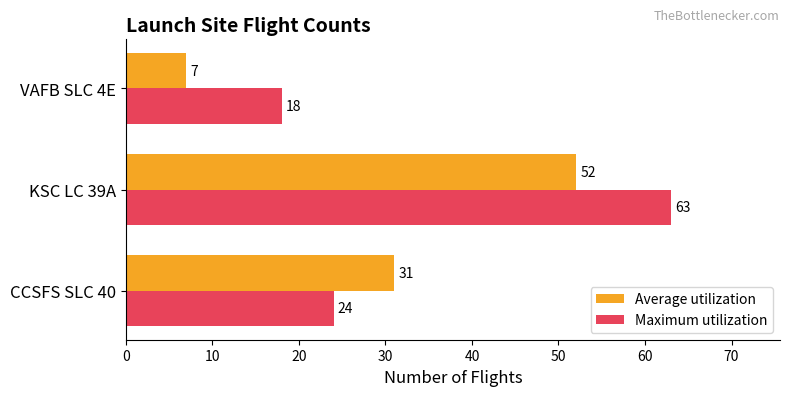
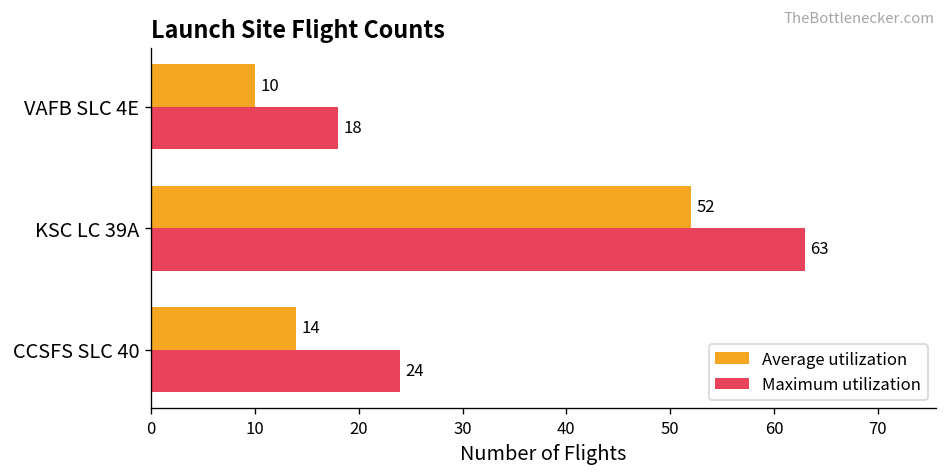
Average utilization, VAFB SLC 4E: 7 -> 10
Average utilization, CCSFS SLC 40: 31 -> 14
